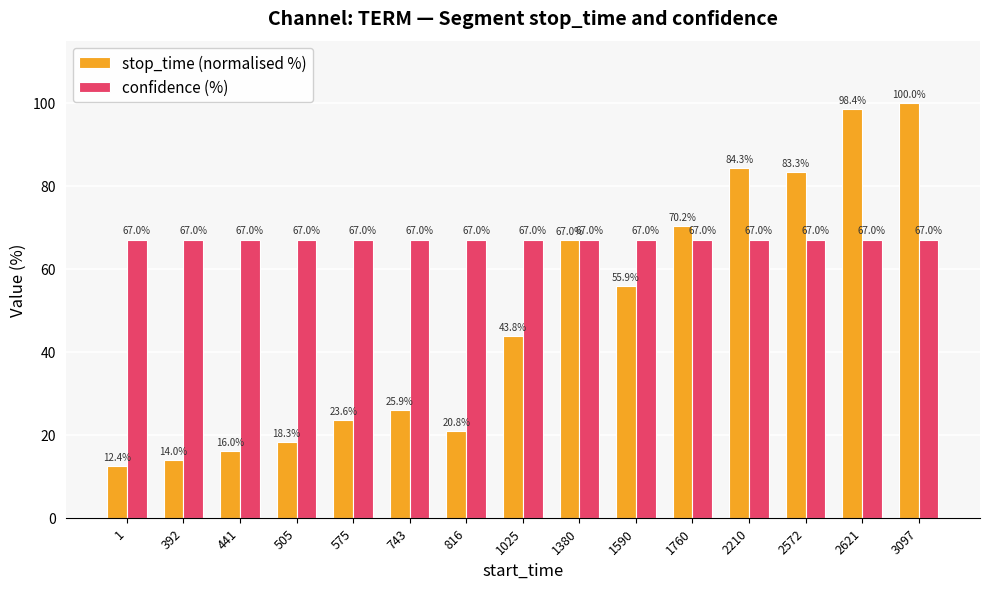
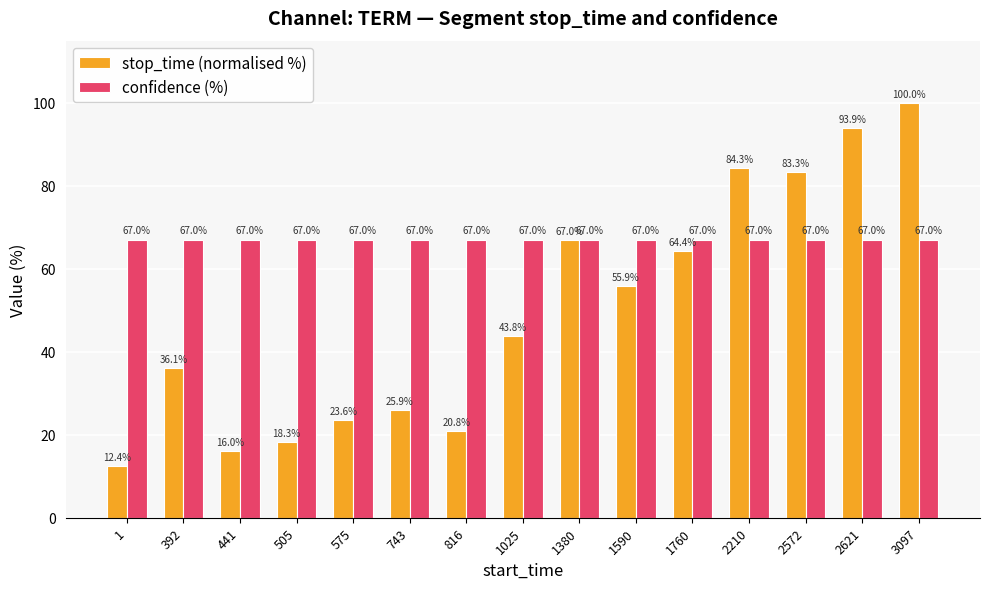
stop_time (normalised %), 392: 14.0% -> 36.1%
stop_time (normalised %), 1760: 70.2% -> 64.4%
stop_time (normalised %), 2621: 98.4% -> 93.9%
